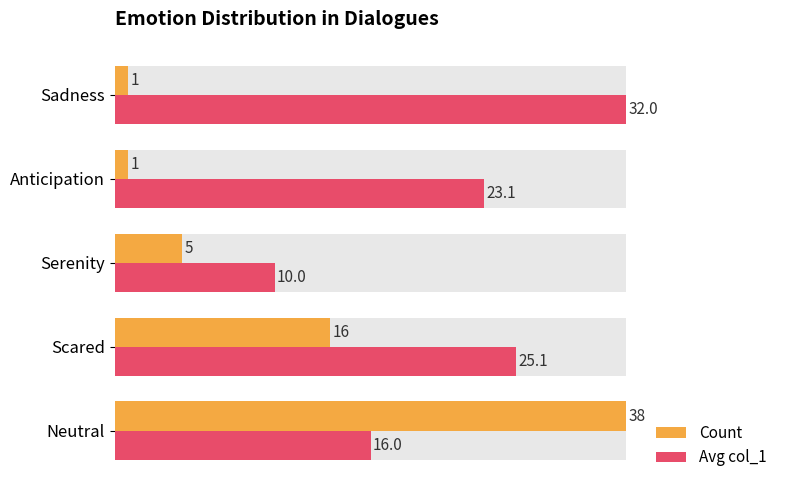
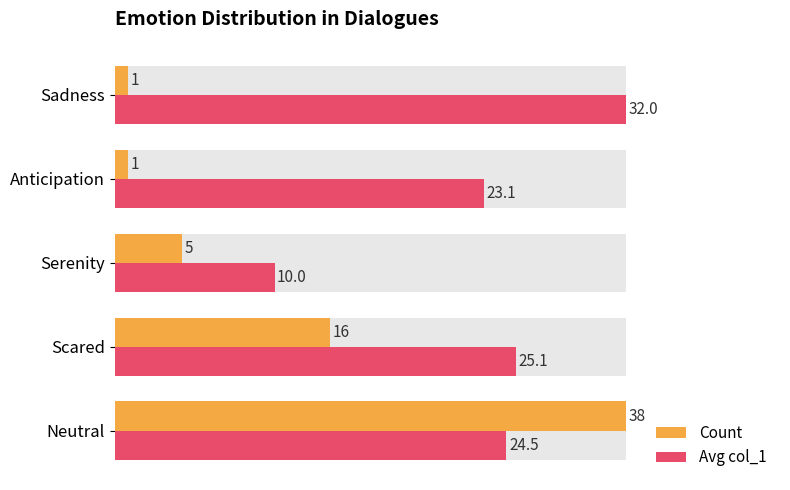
Avg col_1, Neutral: 16.0 -> 24.5
